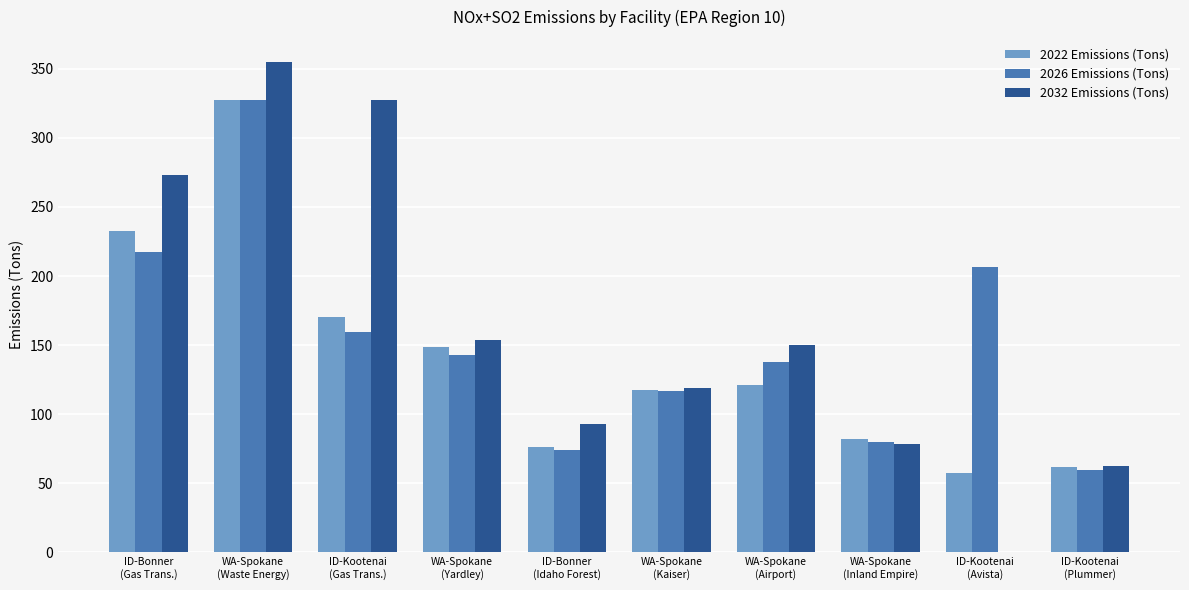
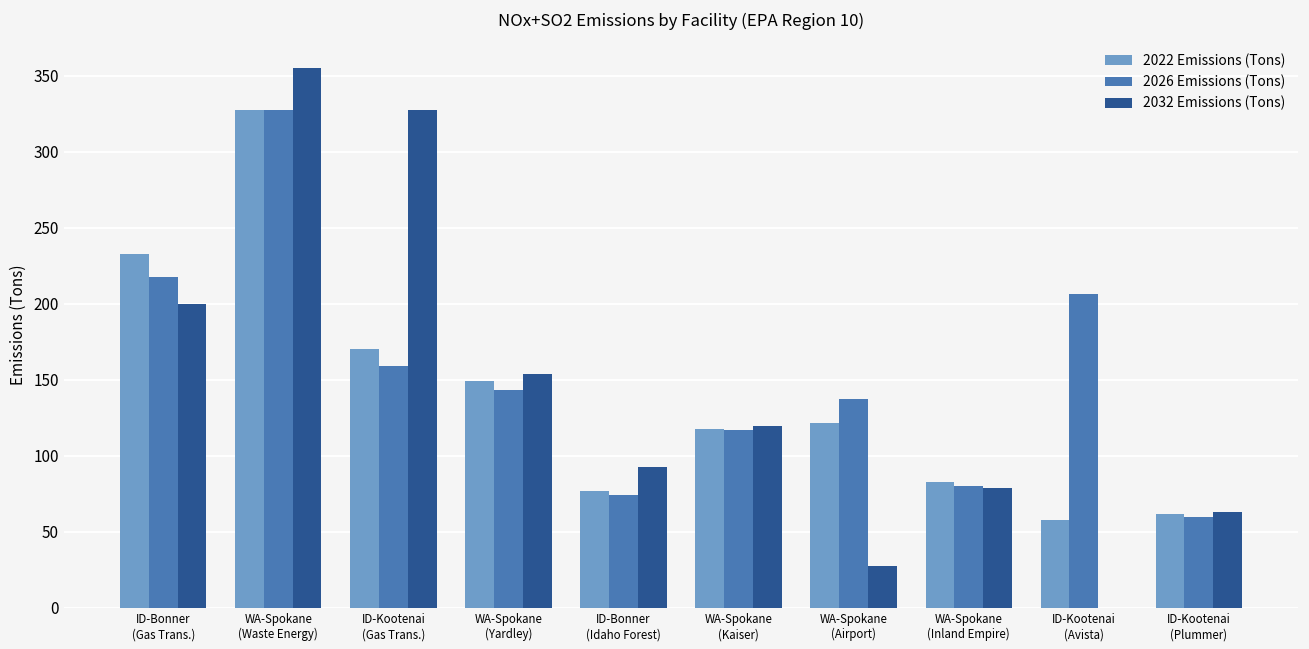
2032 Emissions (Tons), ID-Bonner (Gas Trans.): 273 -> 200
2032 Emissions (Tons), WA-Spokane (Airport): 150 -> 27
